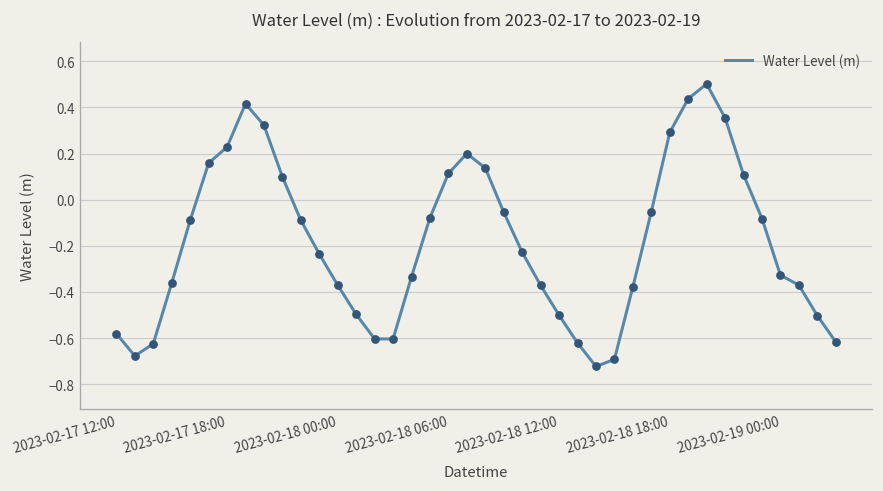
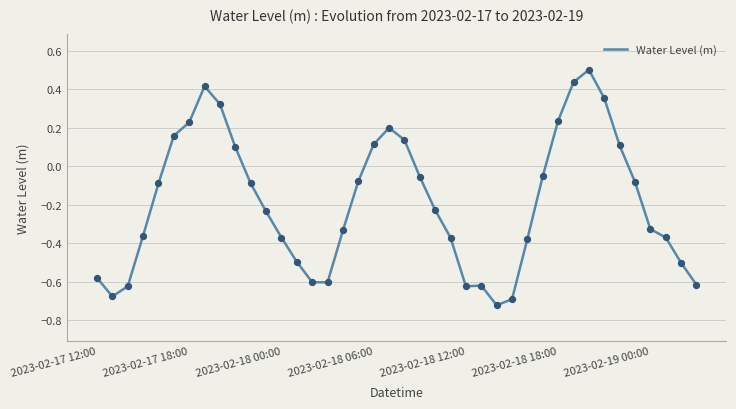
2023-02-18 12:00: -0.50 -> -0.62
2023-02-18 18:00: 0.29 -> 0.24
